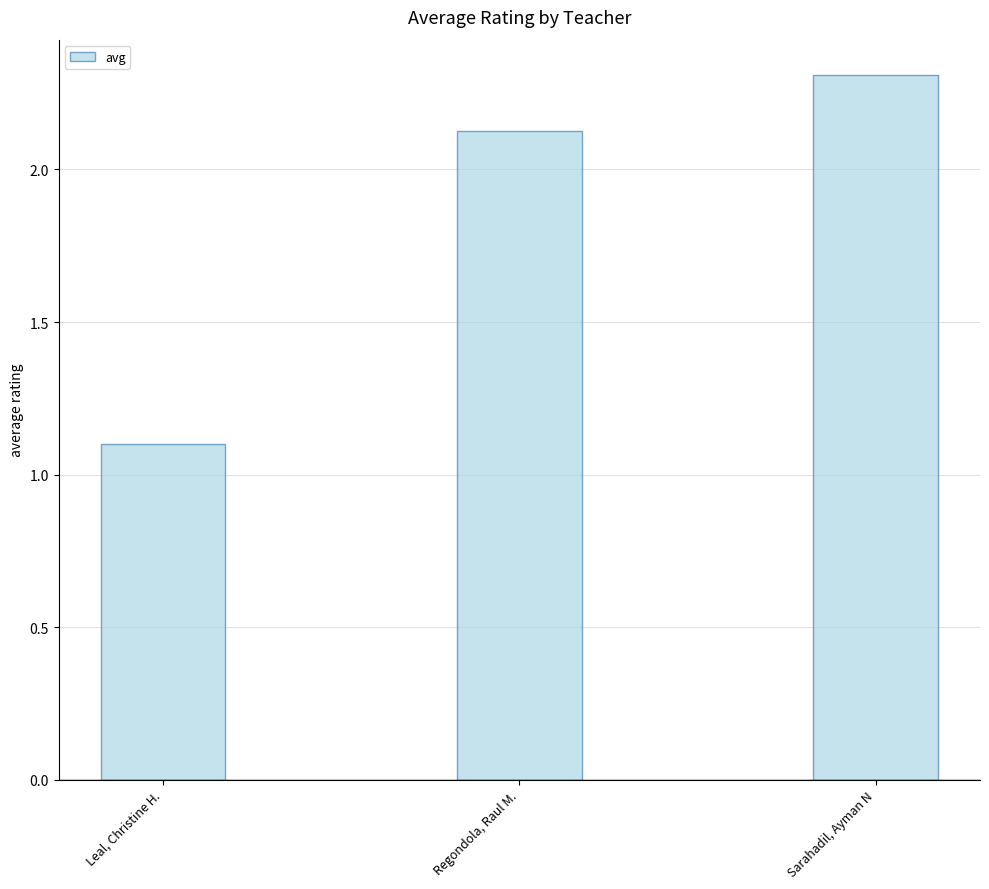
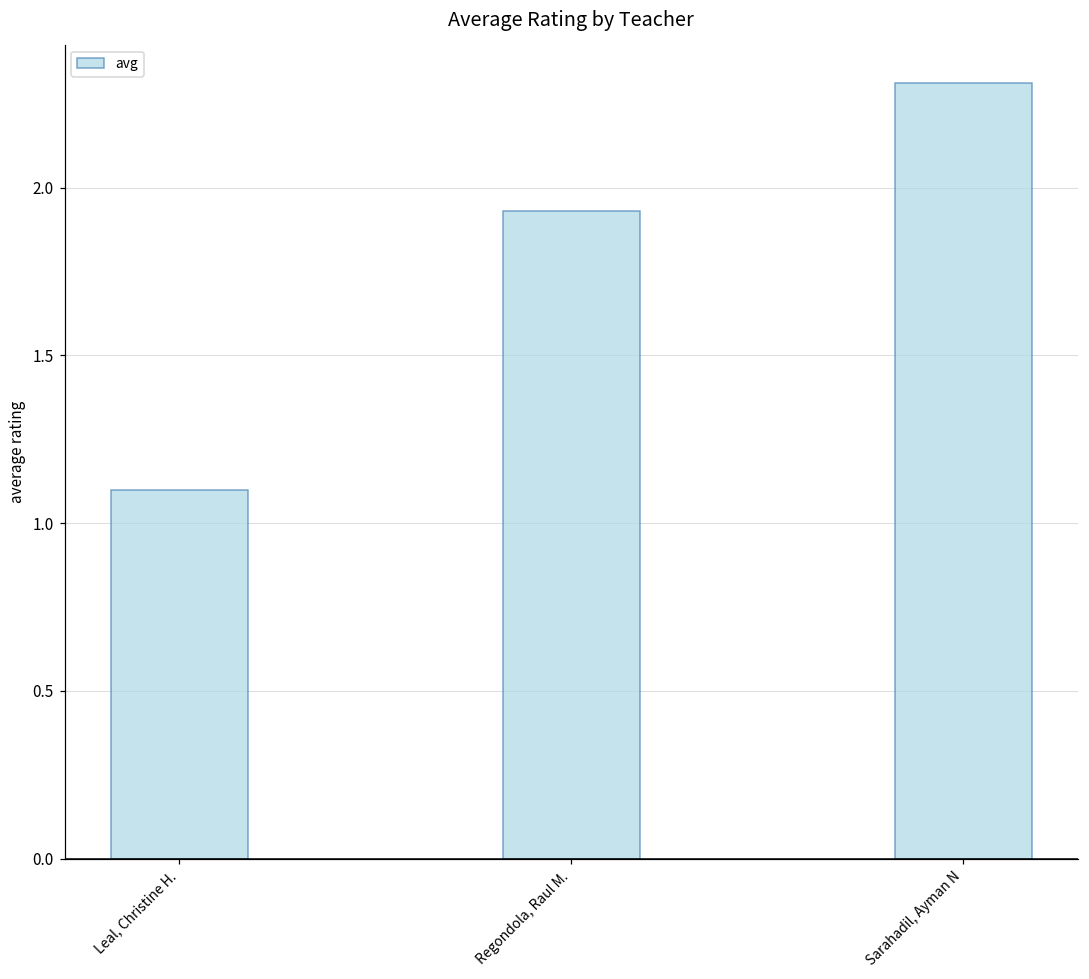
Regondola, Raul M.: 2.13 -> 1.93
